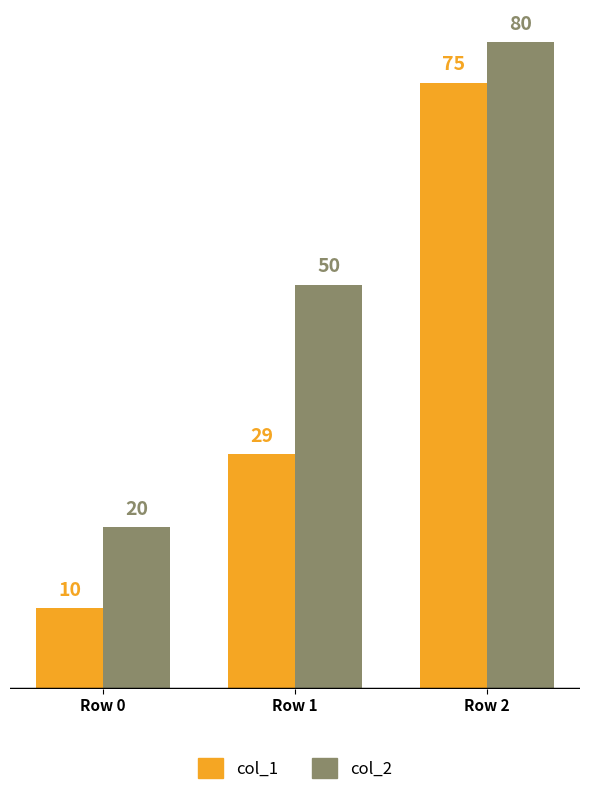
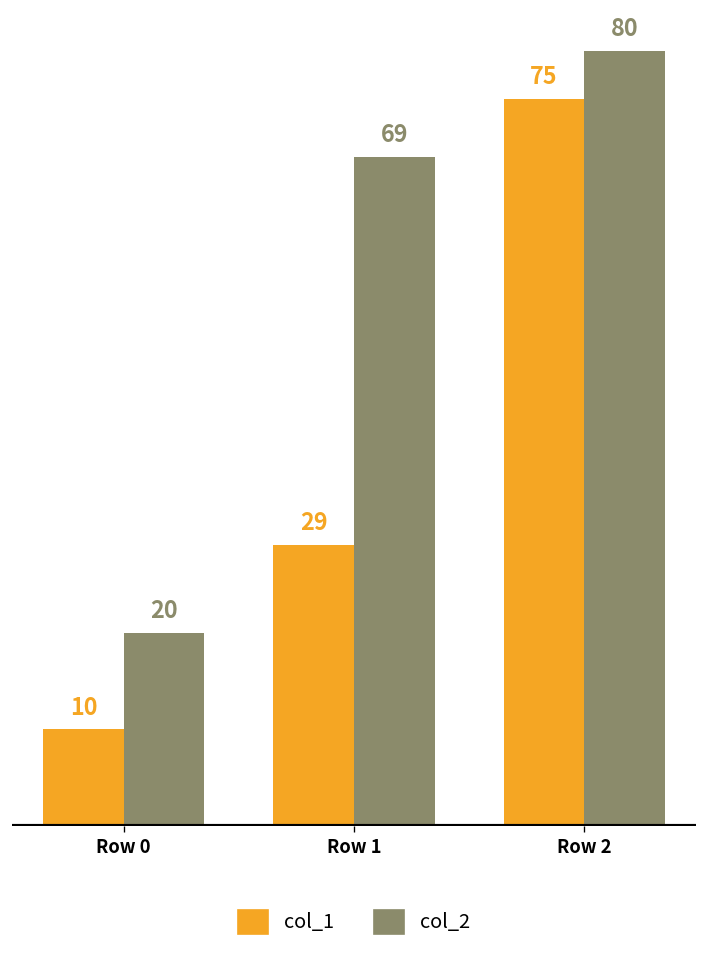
col_2, Row 1: 50 -> 69
